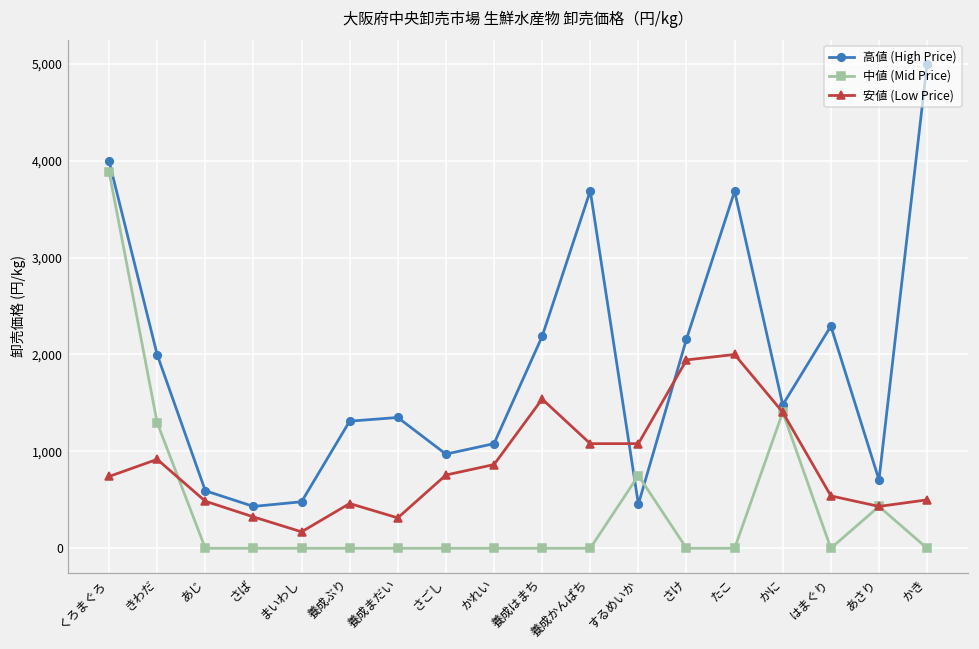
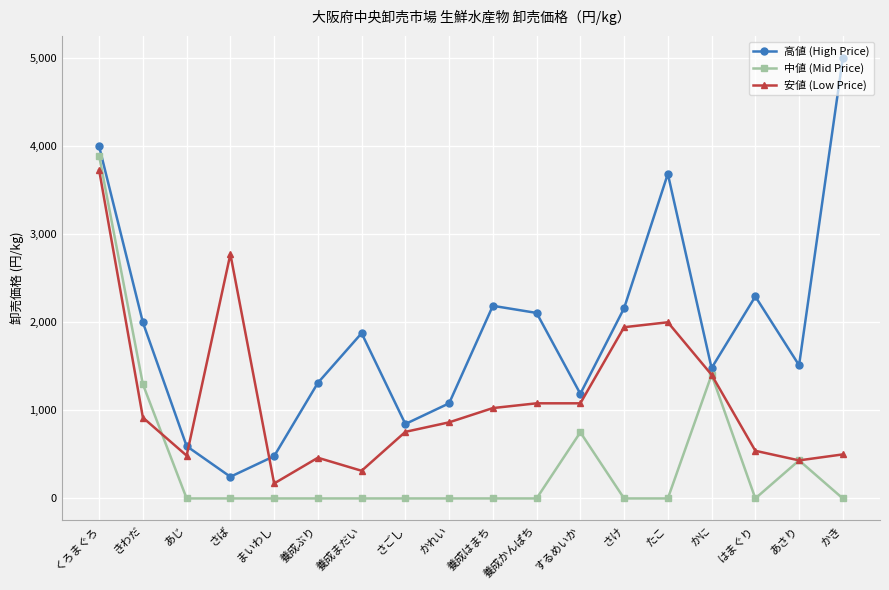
安値 (Low Price), くろまぐろ: 700 -> 3,700
高値 (High Price), さば: 400 -> 200
安値 (Low Price), さば: 300 -> 2,800
高値 (High Price), 養成まだい: 1,400 -> 1,900
高値 (High Price), さごし: 1,000 -> 800
安値 (Low Price), 養成はまち: 1,500 -> 1,000
高値 (High Price), 養成かんぱち: 3,700 -> 2,100
高値 (High Price), するめいか: 500 -> 1,200
高値 (High Price), あさり: 700 -> 1,500
